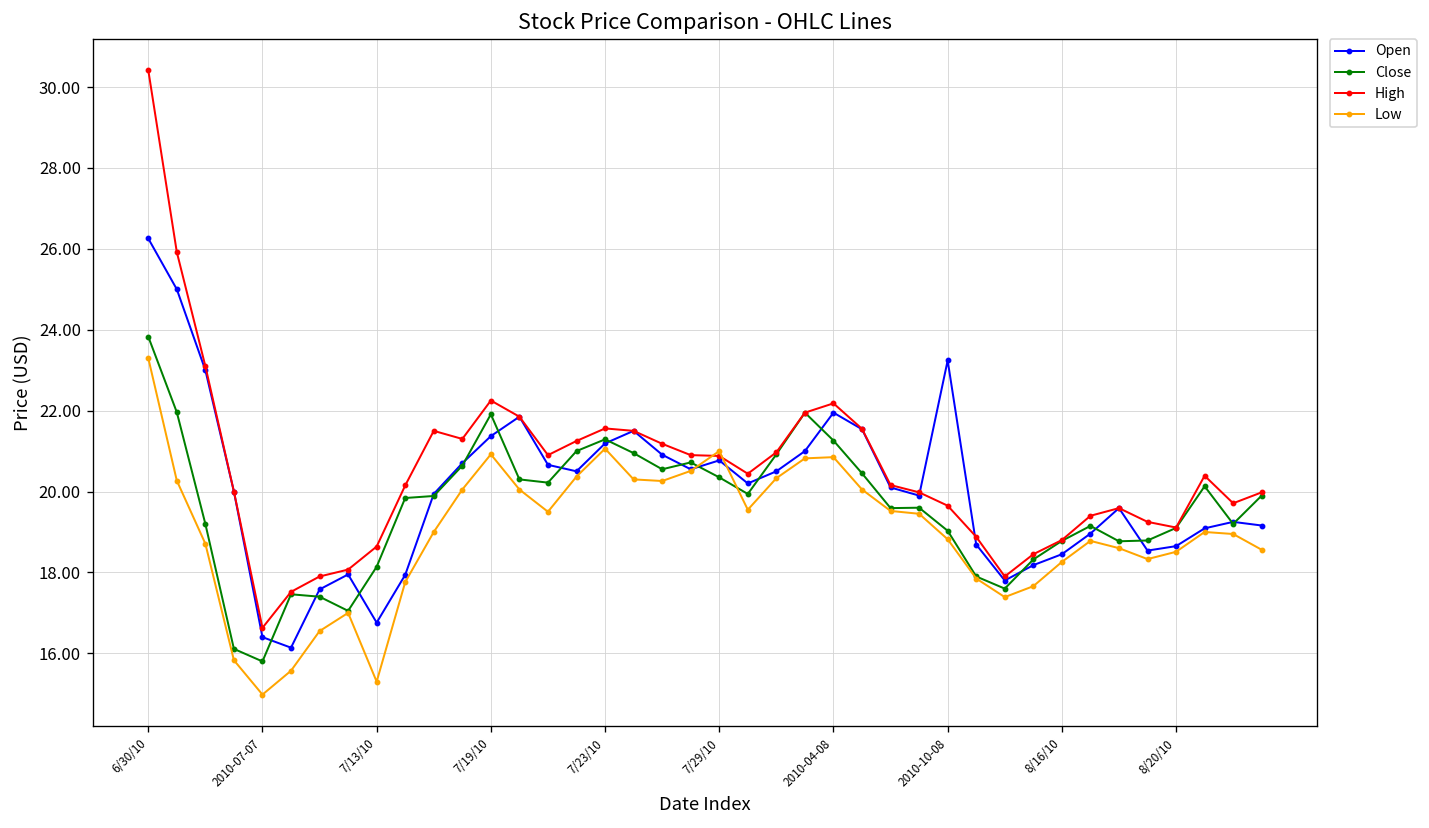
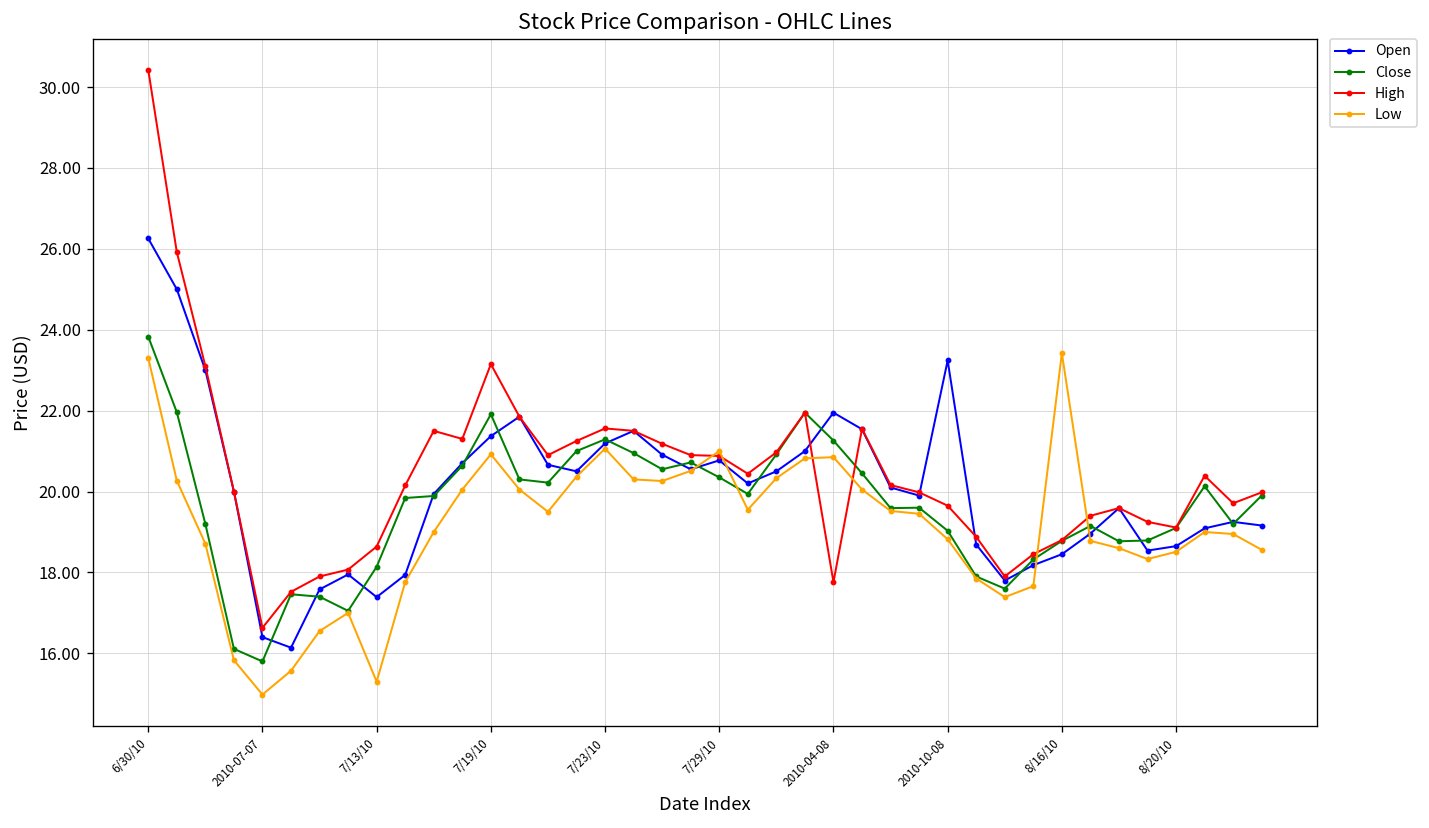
Open, 7/13/10: 16.8 -> 17.4
High, 7/19/10: 22.3 -> 23.2
High, 2010-04-08: 22.2 -> 17.8
Low, 8/16/10: 18.3 -> 23.4
